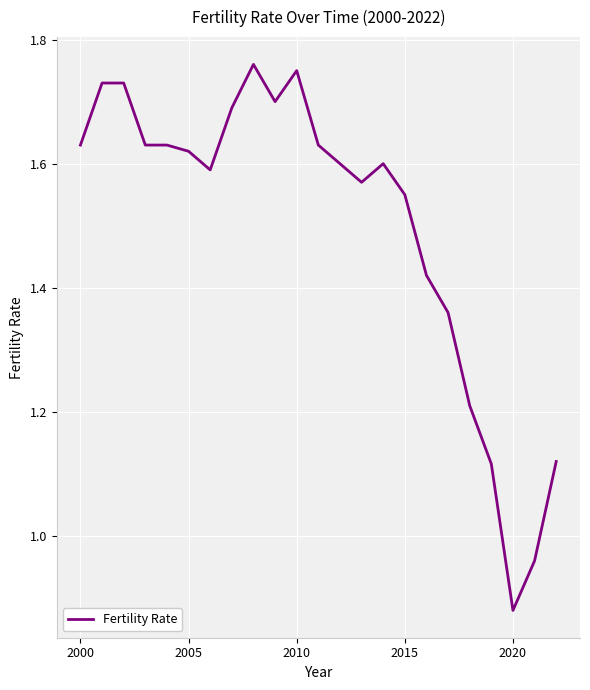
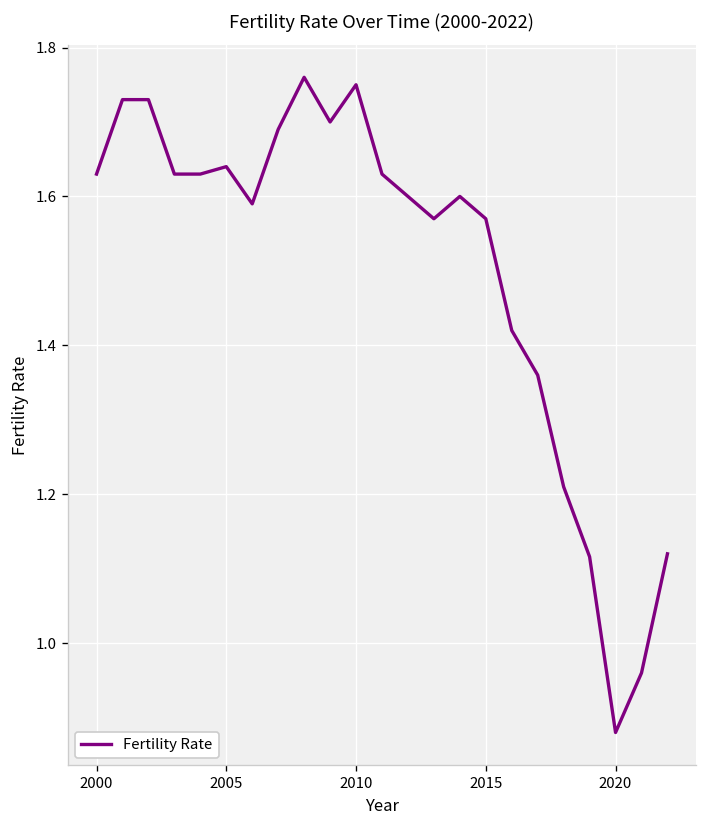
2005: 1.62 -> 1.64
2015: 1.55 -> 1.57
